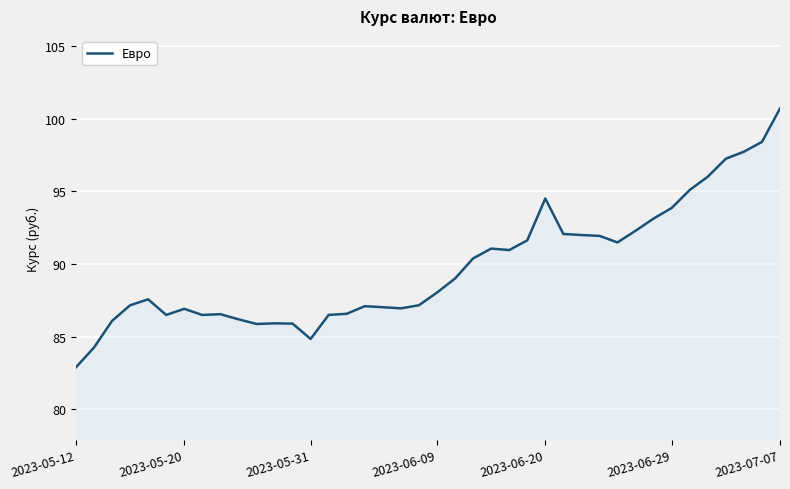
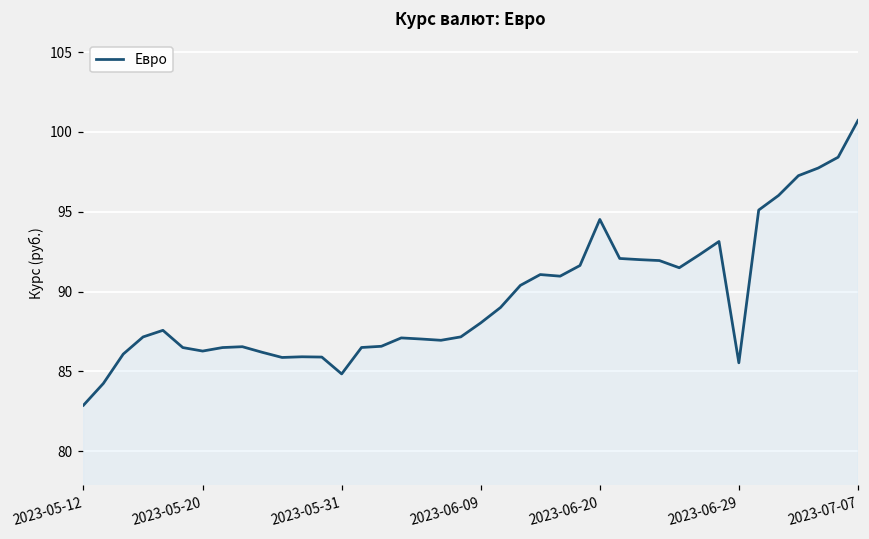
2023-05-20: 86.9 -> 86.3
2023-06-29: 93.9 -> 85.5
